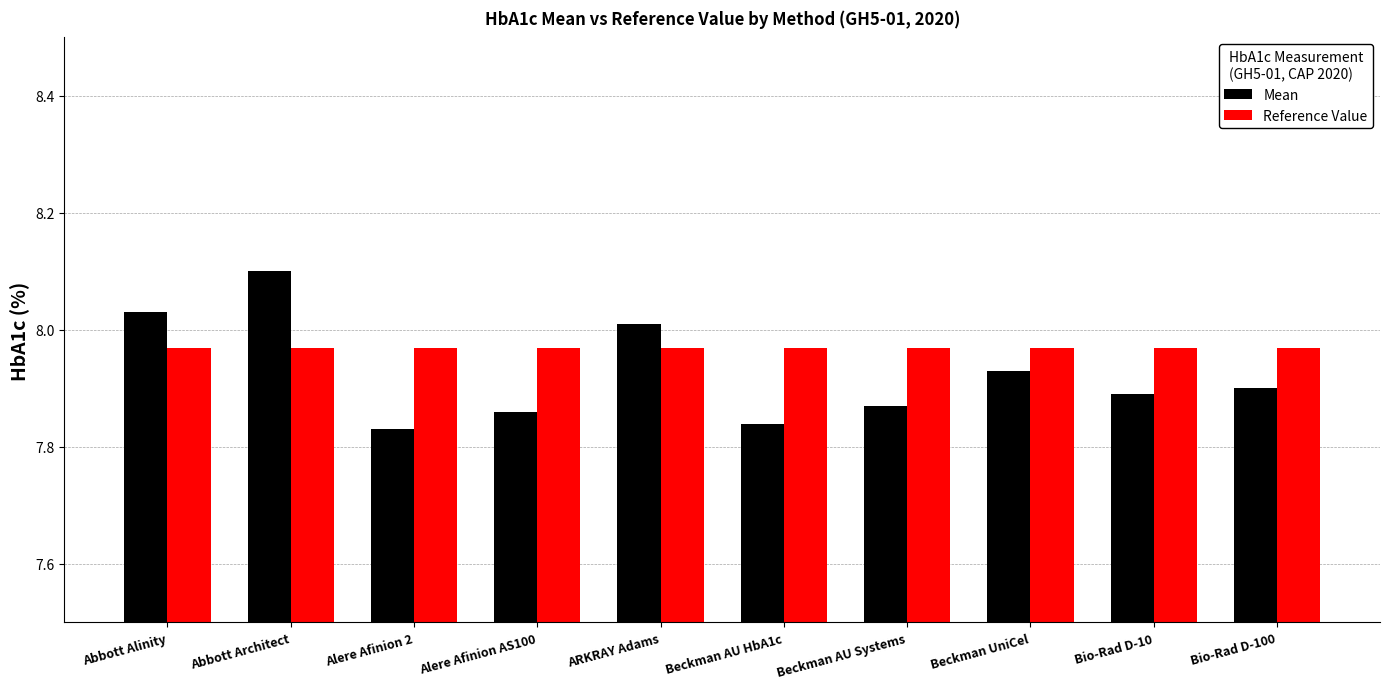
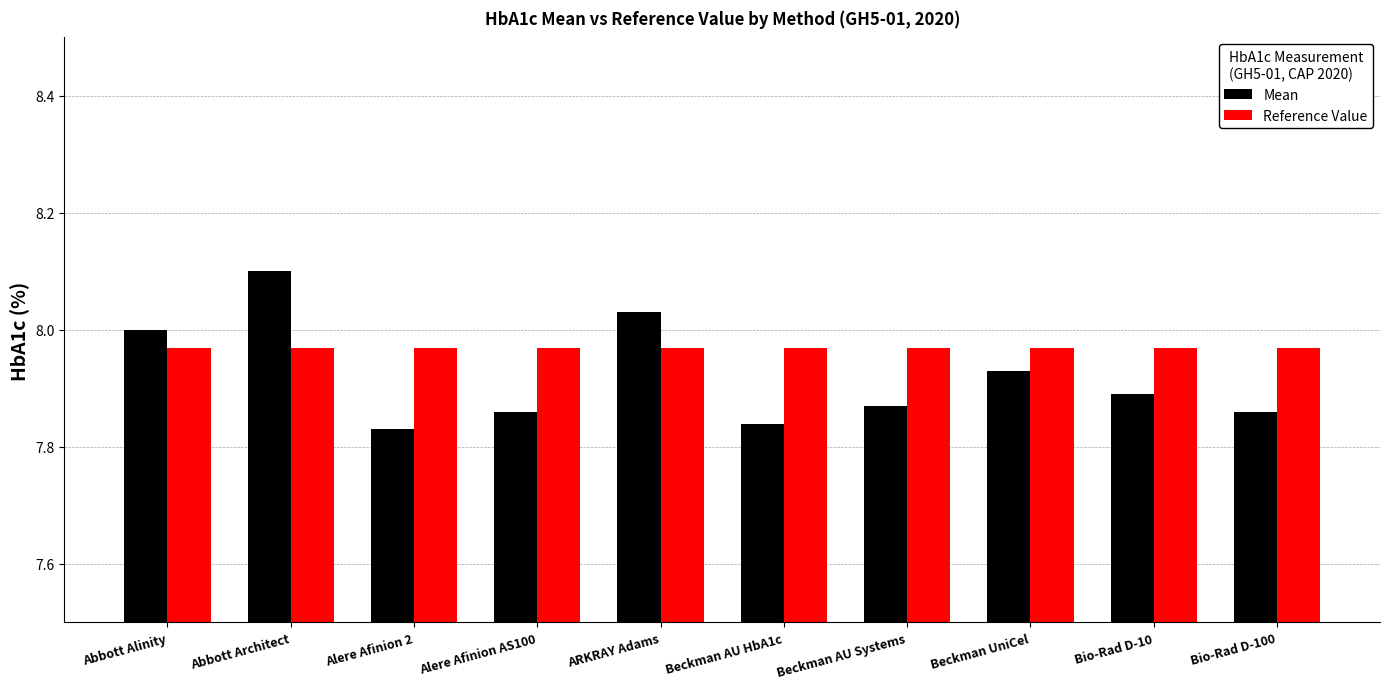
Mean, Abbott Alinity: 8.03 -> 8.00
Mean, ARKRAY Adams: 8.01 -> 8.03
Mean, Bio-Rad D-100: 7.90 -> 7.86
